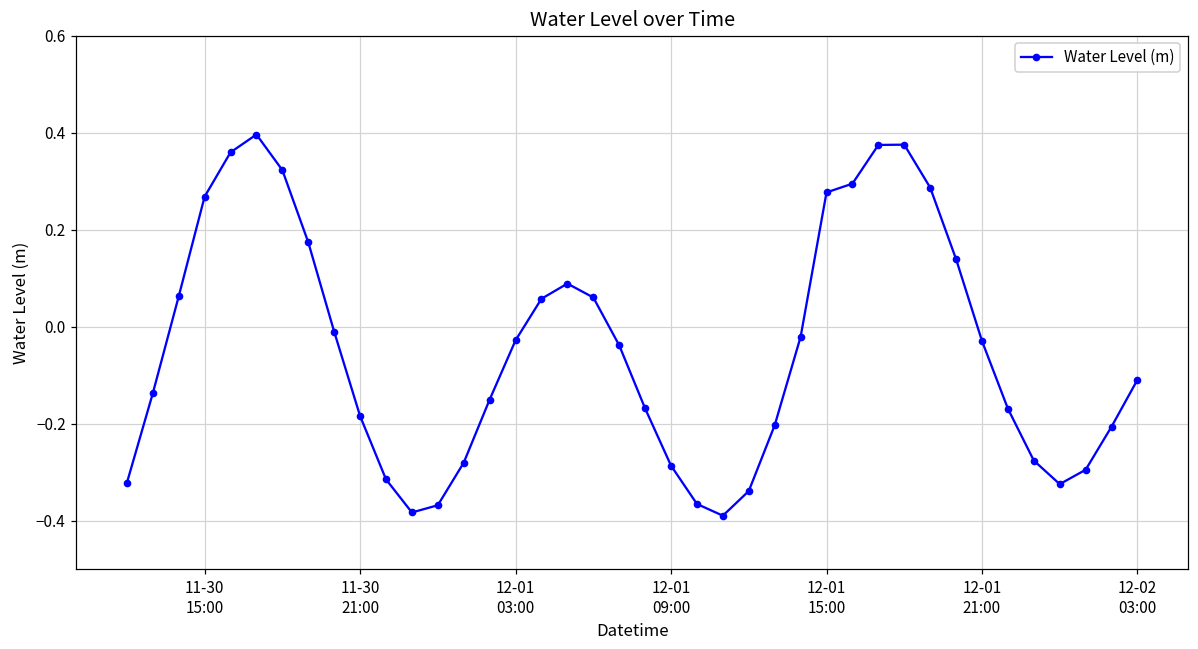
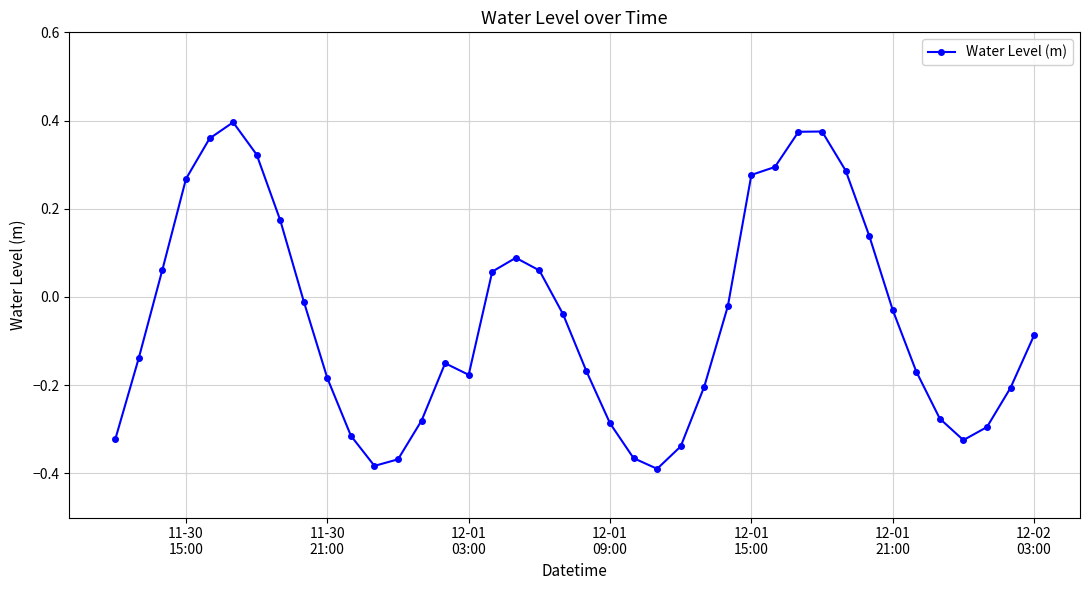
12-01 03:00: -0.03 -> -0.18
12-02 03:00: -0.11 -> -0.09
